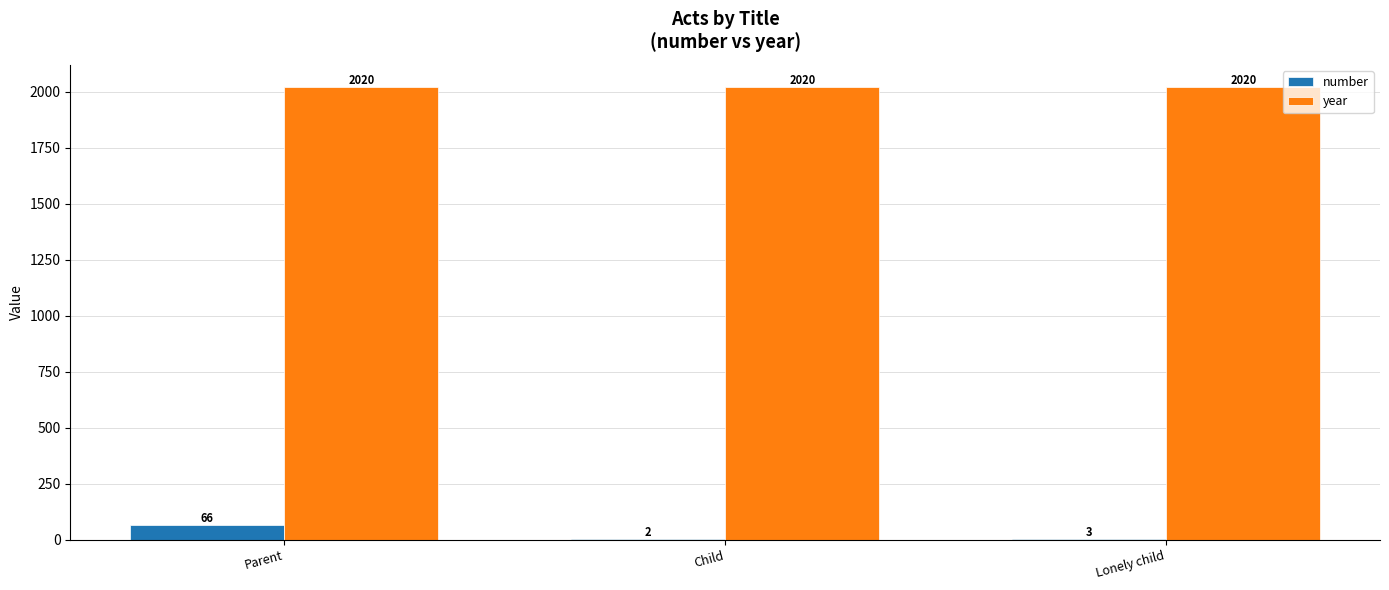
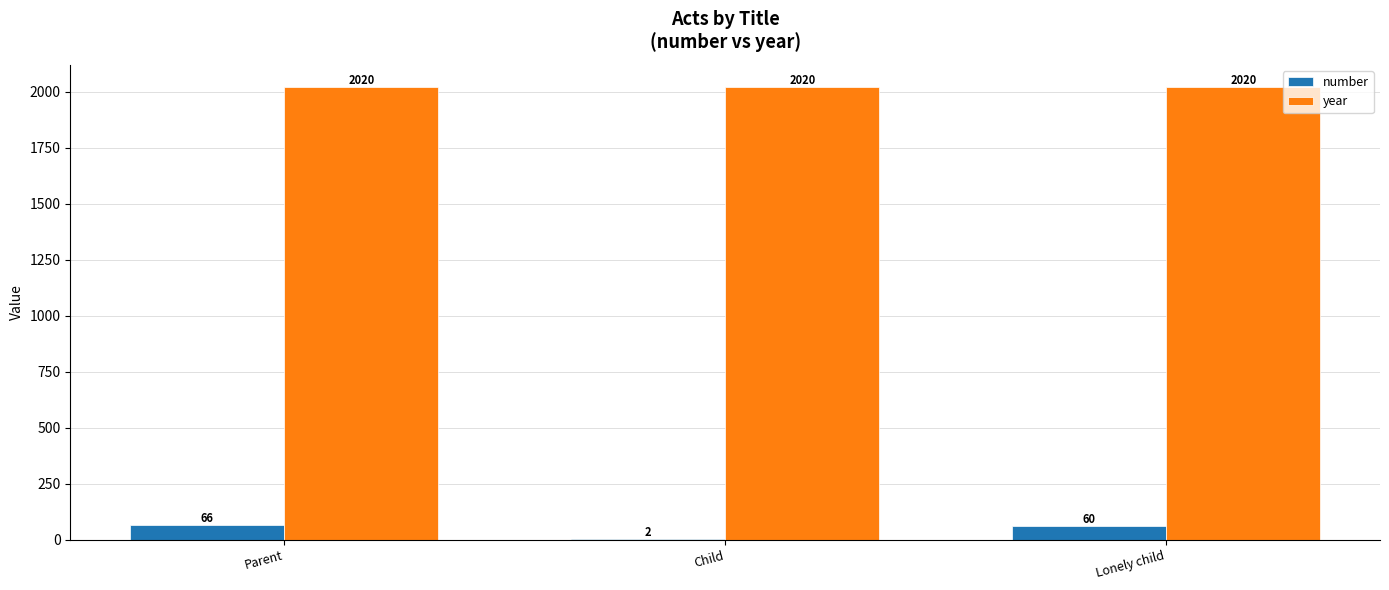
number, Lonely child: 3 -> 60
